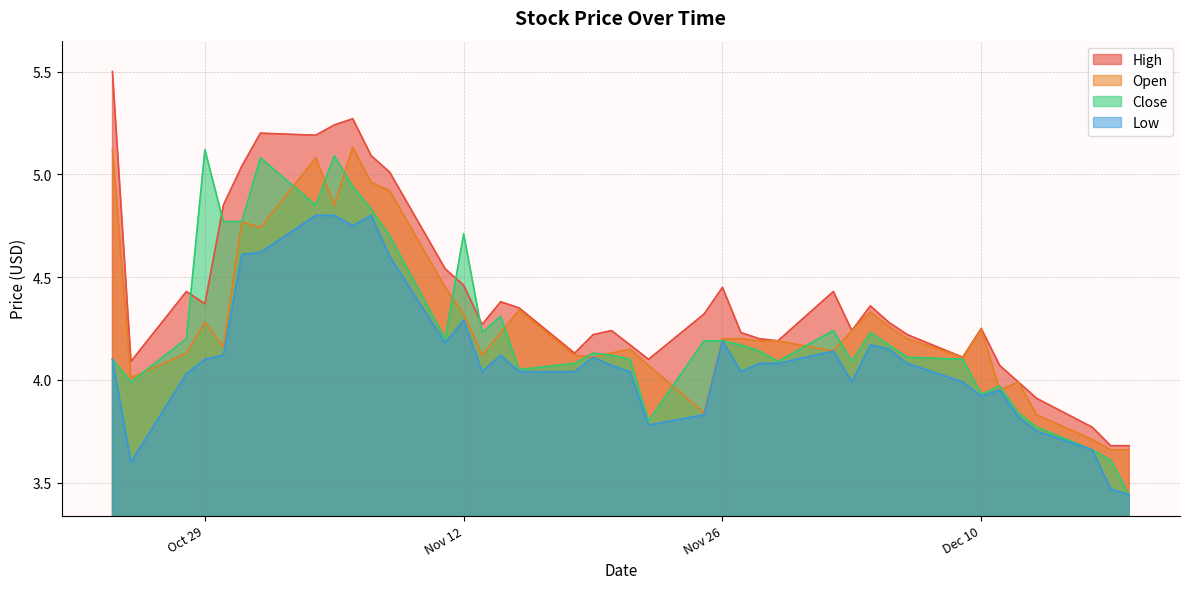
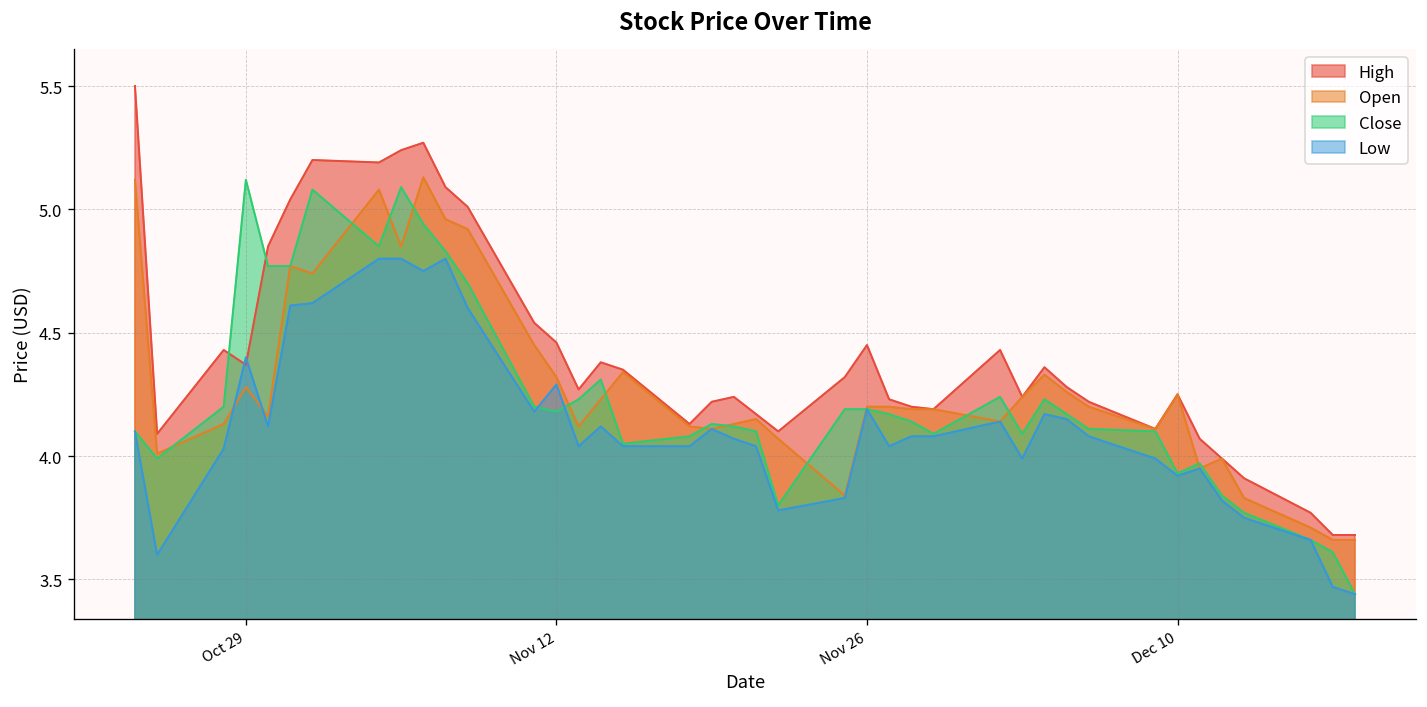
Low, Oct 29: 4.1 -> 4.4
Close, Nov 12: 4.71 -> 4.18
